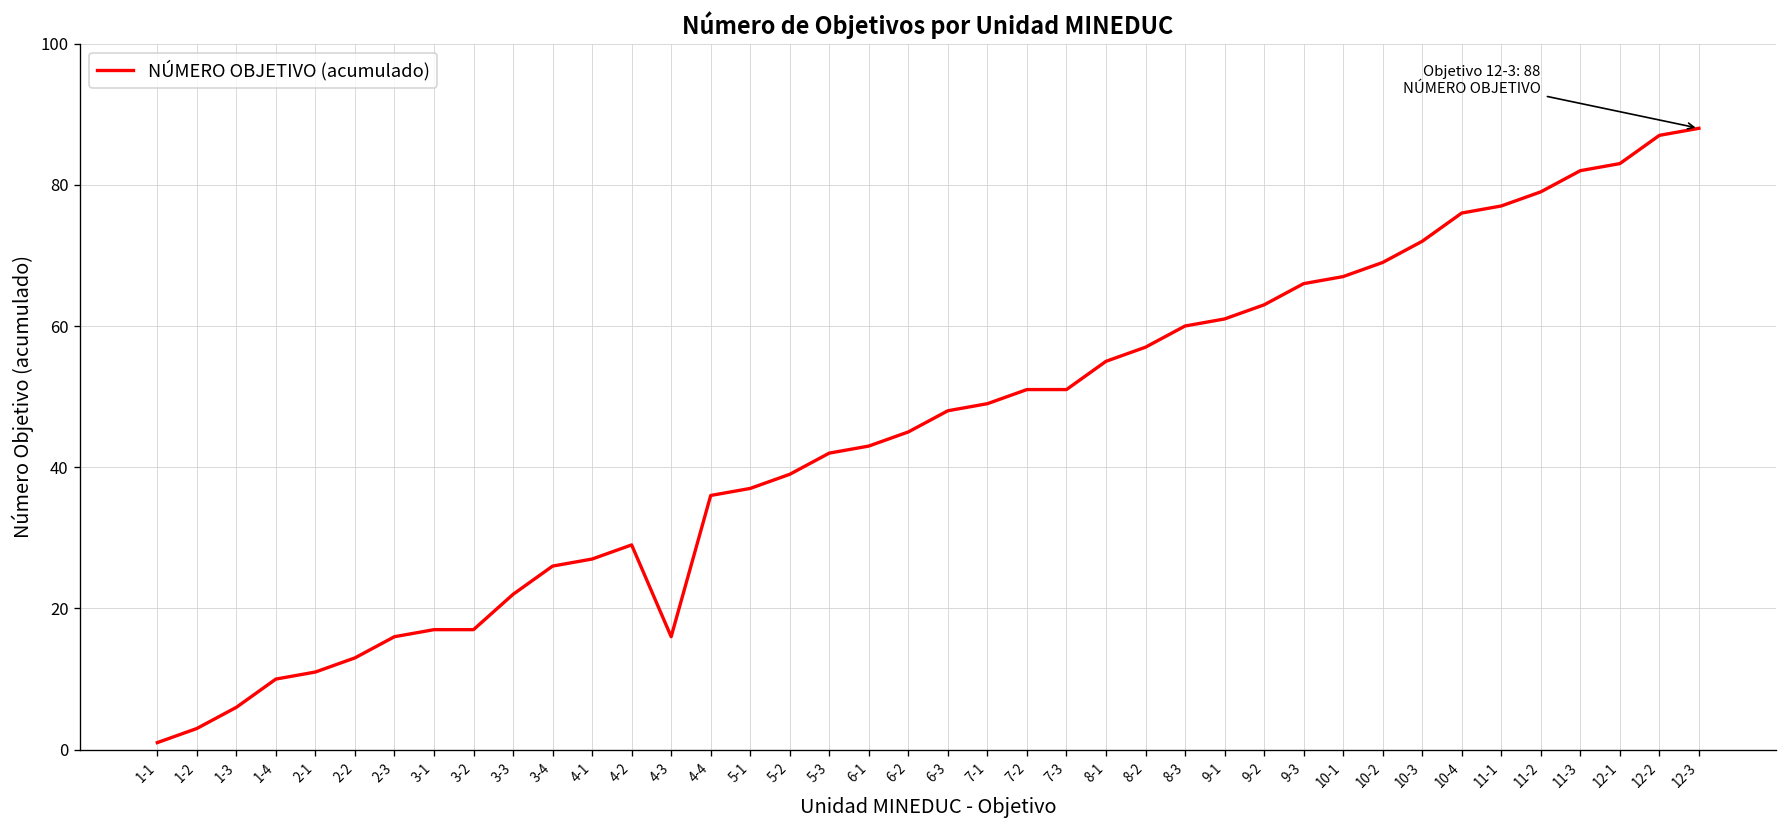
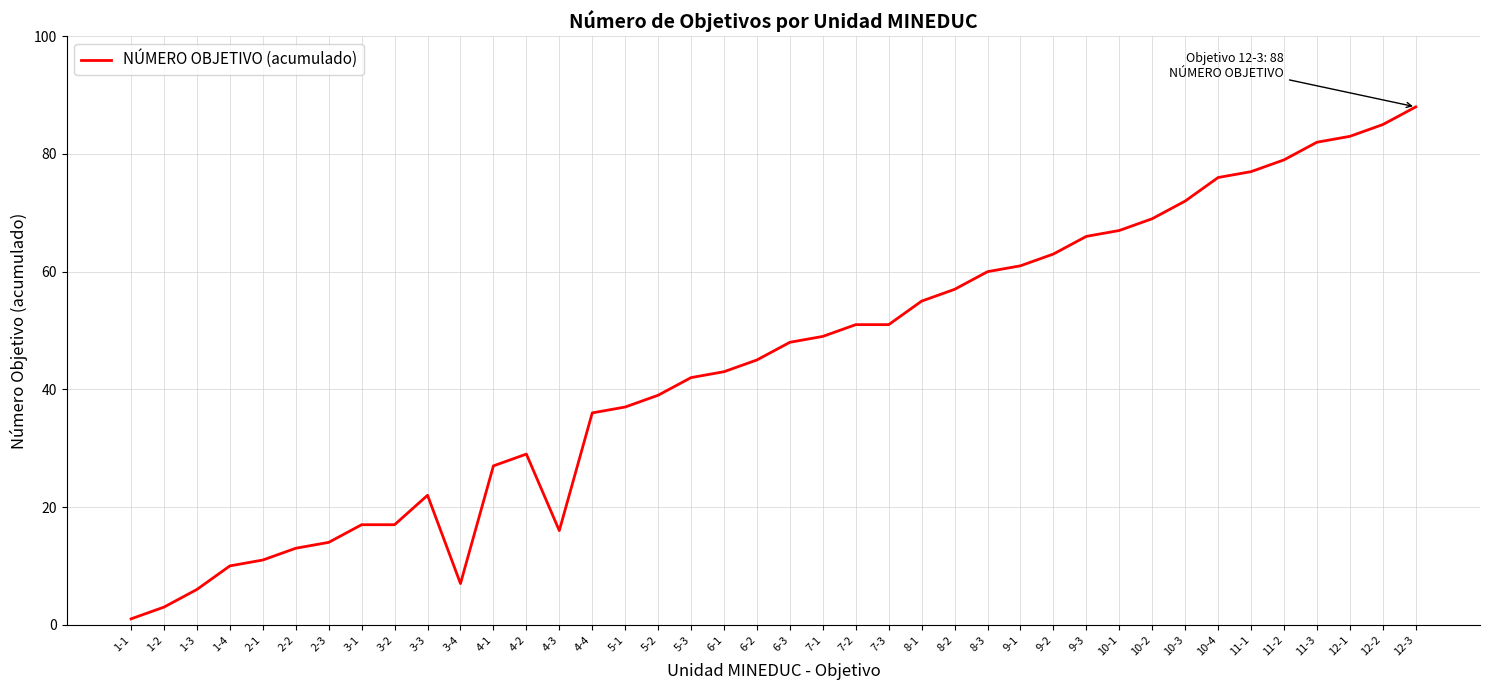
2-3: 16 -> 14
3-4: 26 -> 7
12-2: 87 -> 85
